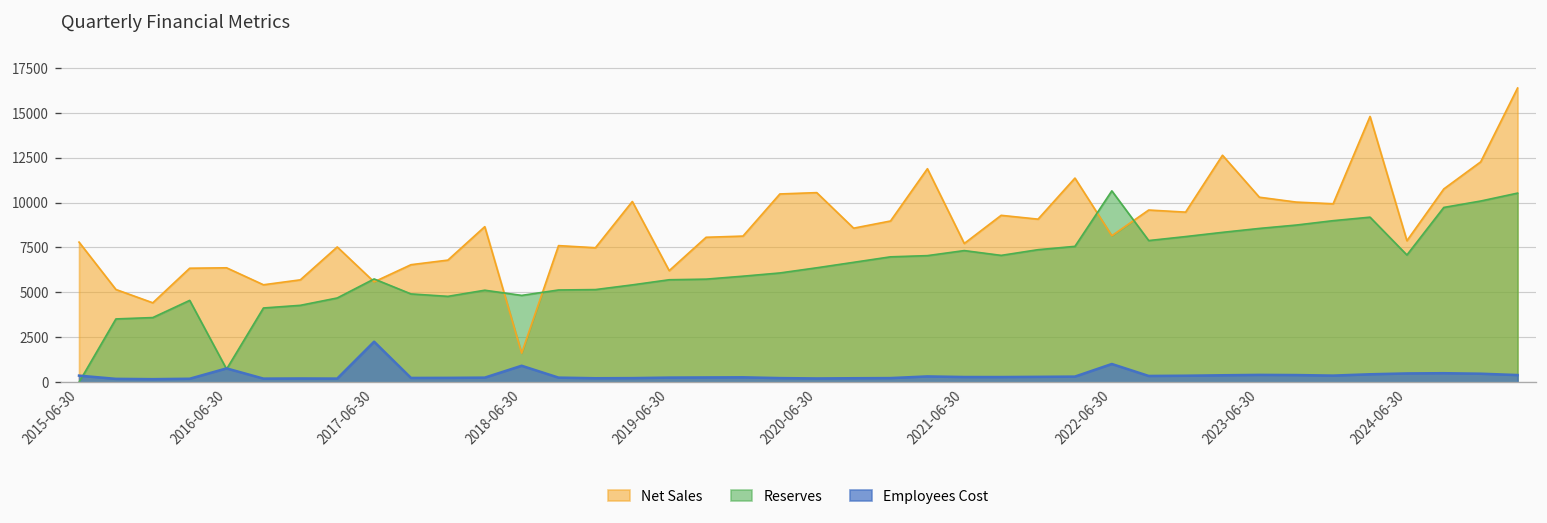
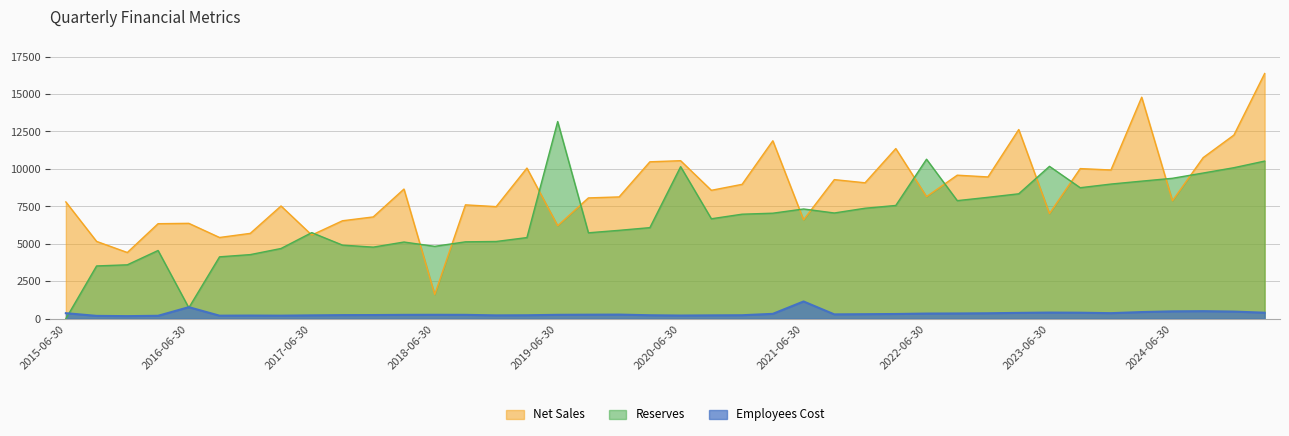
Employees Cost, 2017-06-30: 2300 -> 200
Employees Cost, 2018-06-30: 900 -> 300
Reserves, 2019-06-30: 5700 -> 13200
Reserves, 2020-06-30: 6400 -> 10200
Net Sales, 2021-06-30: 7700 -> 6600
Employees Cost, 2021-06-30: 300 -> 1200
Employees Cost, 2022-06-30: 1000 -> 300
Net Sales, 2023-06-30: 10300 -> 7000
Reserves, 2023-06-30: 8600 -> 10200
Reserves, 2024-06-30: 7100 -> 9400
